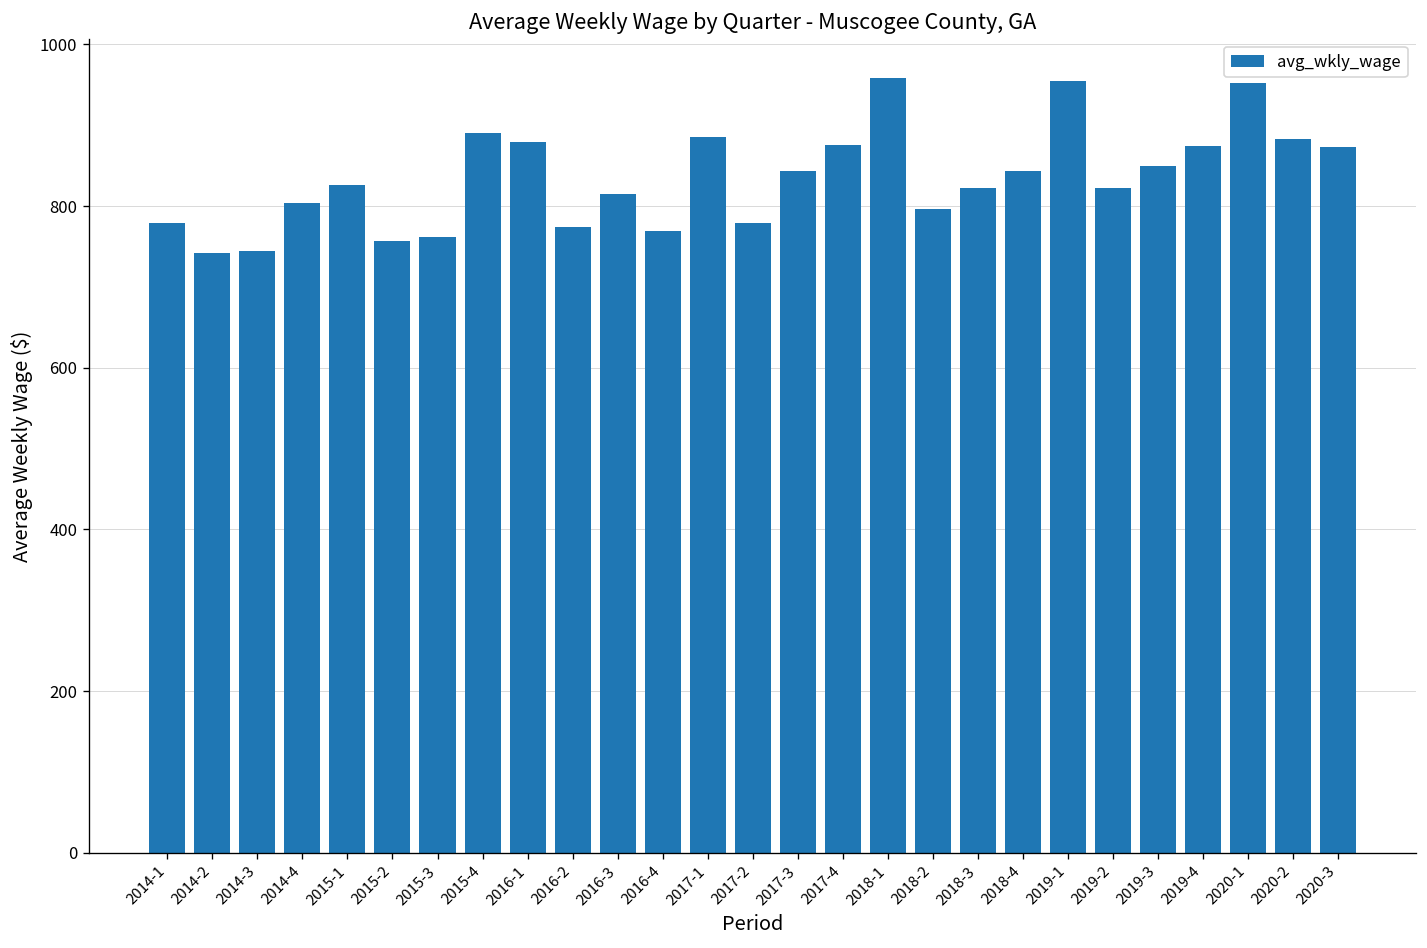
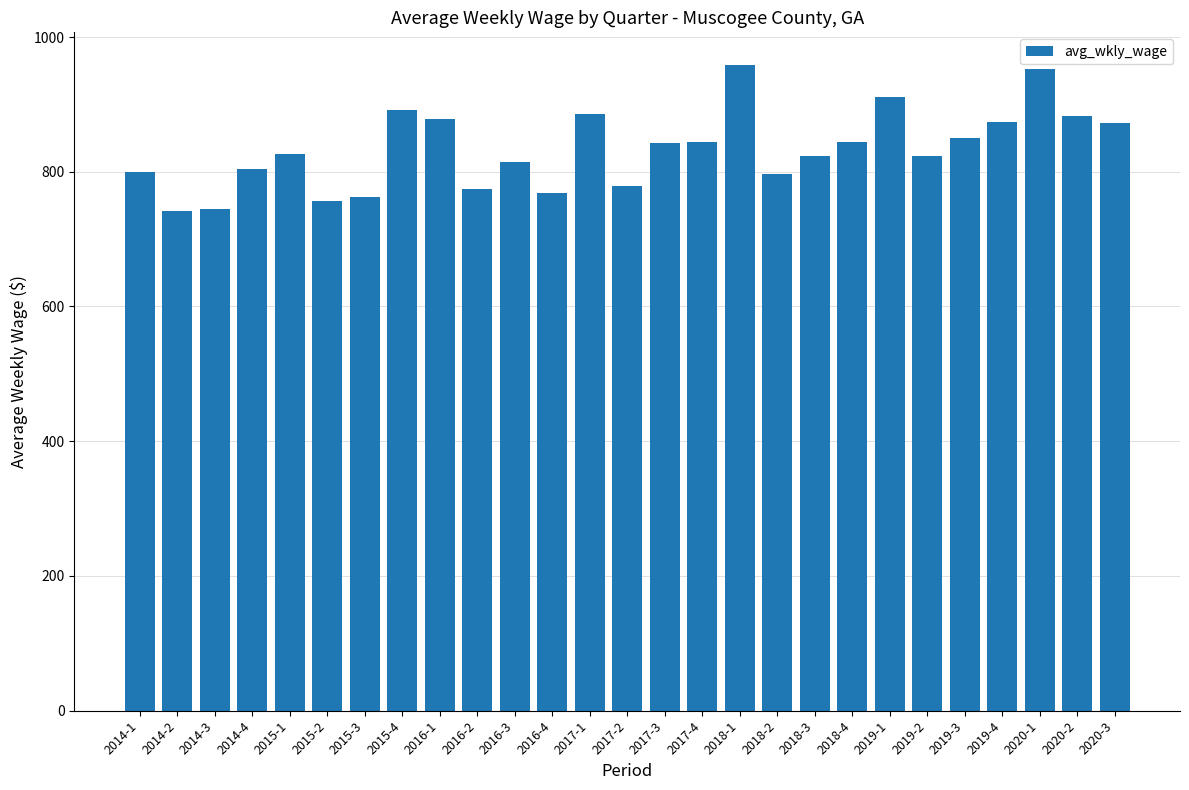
2014-1: 780 -> 800
2017-4: 880 -> 840
2019-1: 960 -> 910
